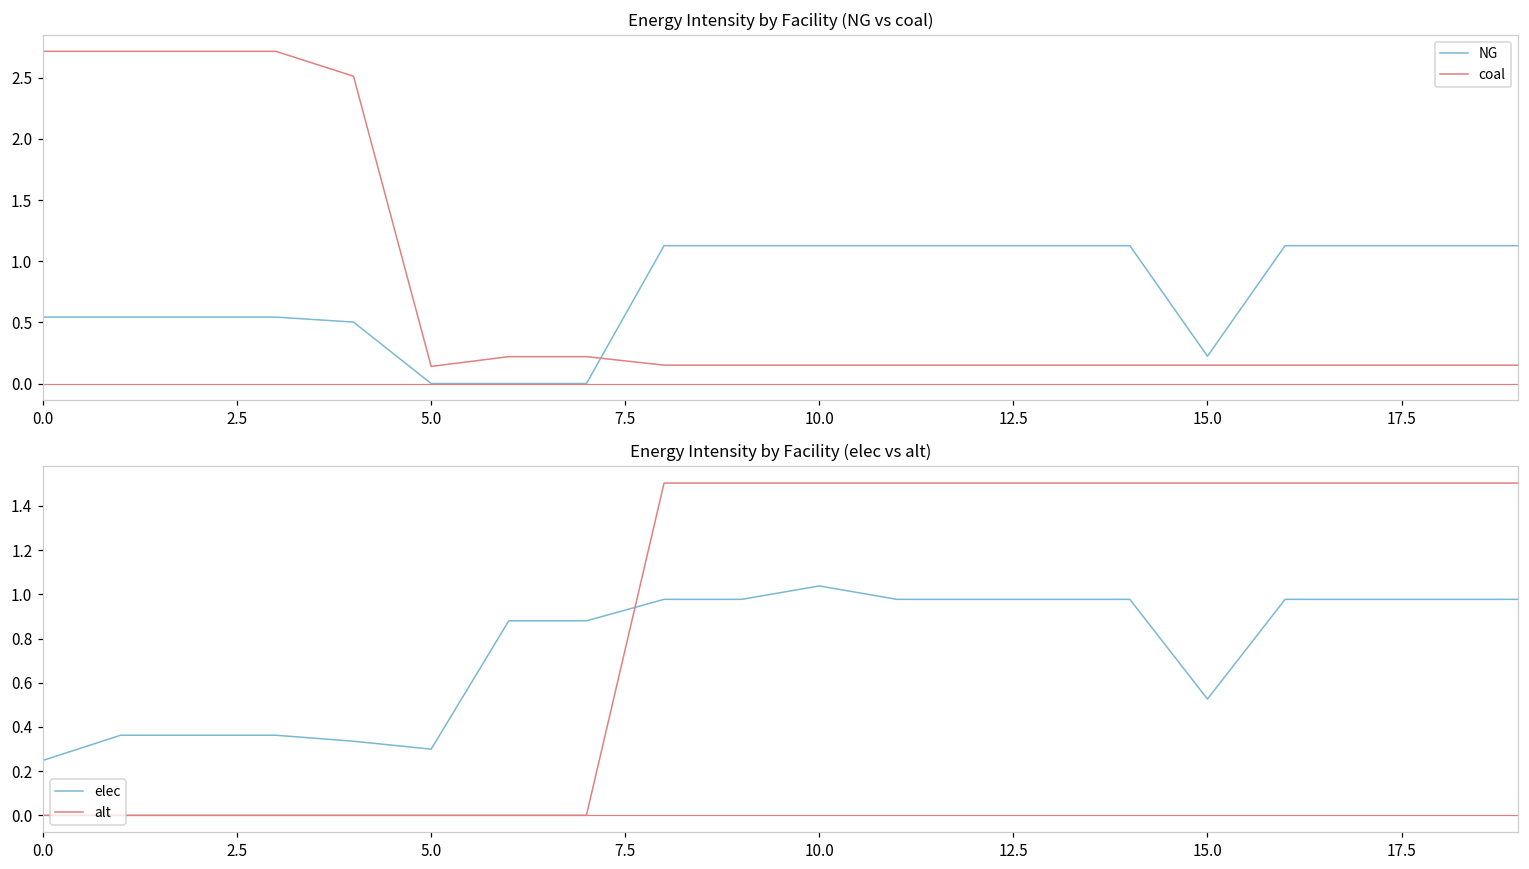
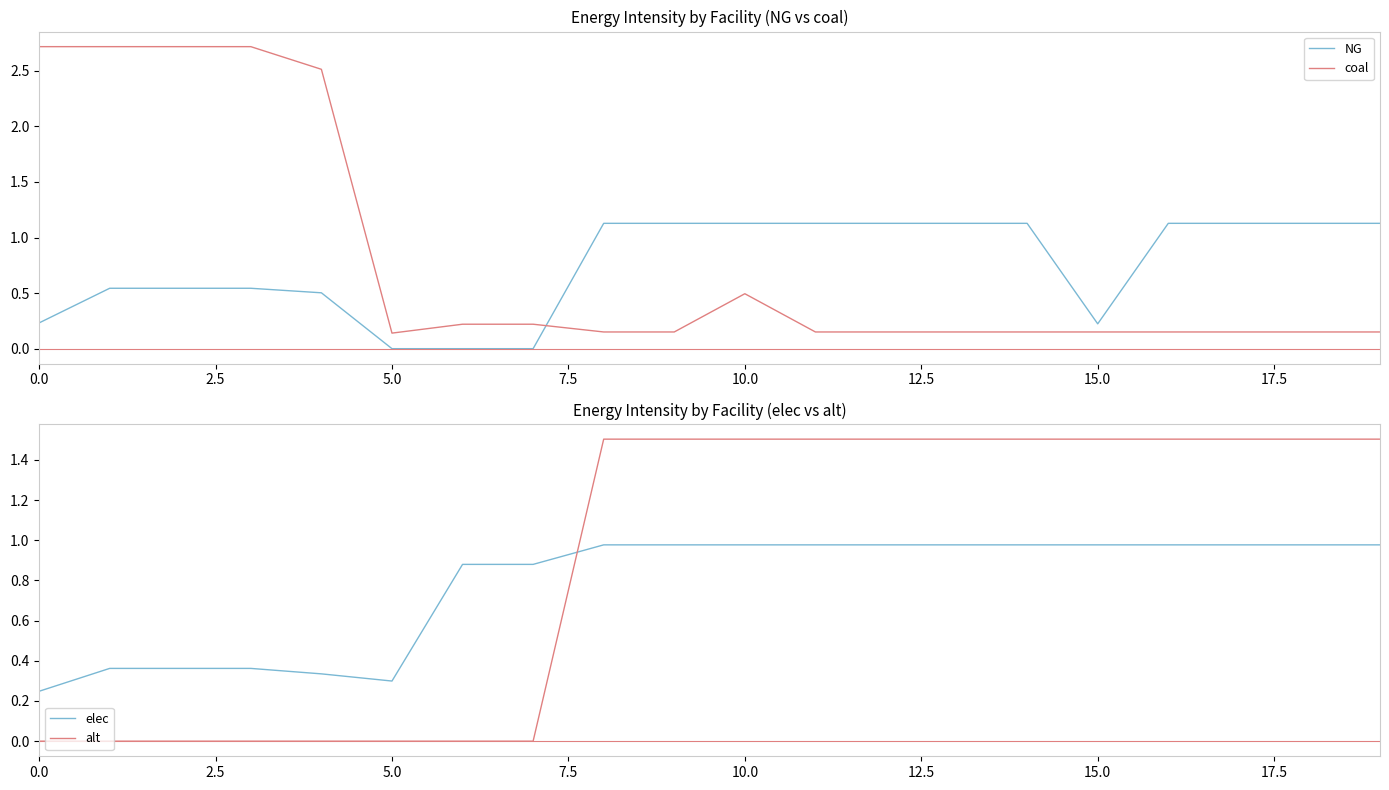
Energy Intensity by Facility (NG vs coal), NG, 0.0: 0.54 -> 0.23
Energy Intensity by Facility (NG vs coal), coal, 10.0: 0.15 -> 0.49
Energy Intensity by Facility (elec vs alt), elec, 10.0: 1.04 -> 0.98
Energy Intensity by Facility (elec vs alt), elec, 15.0: 0.53 -> 0.98
